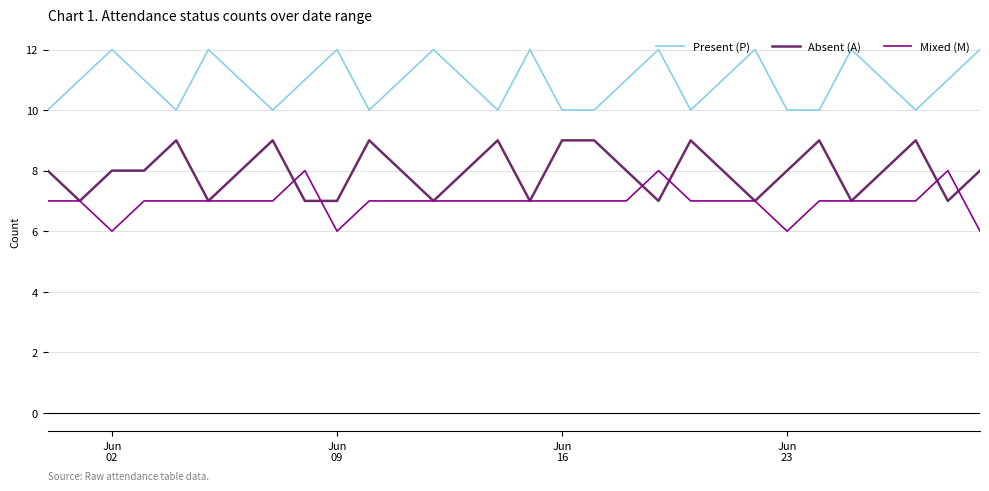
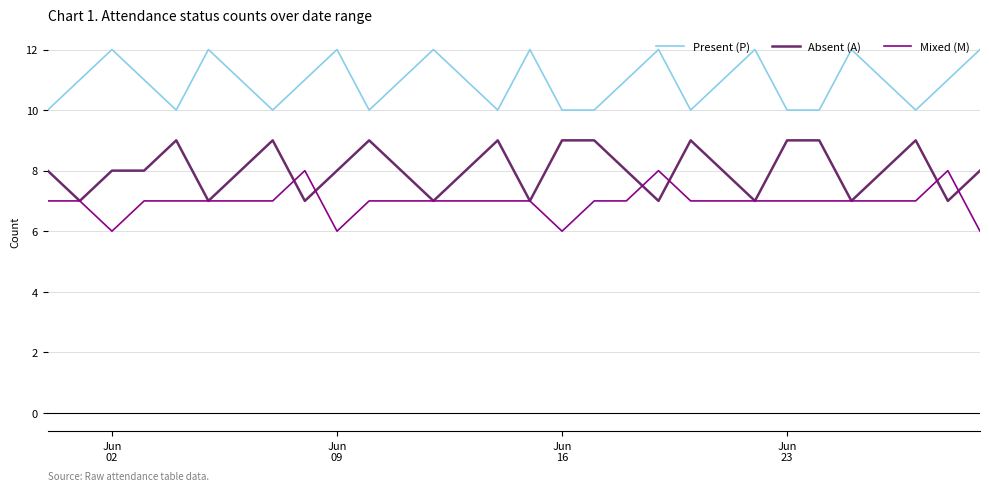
Absent (A), Jun 09: 7 -> 8
Mixed (M), Jun 16: 7 -> 6
Absent (A), Jun 23: 8 -> 9
Mixed (M), Jun 23: 6 -> 7
